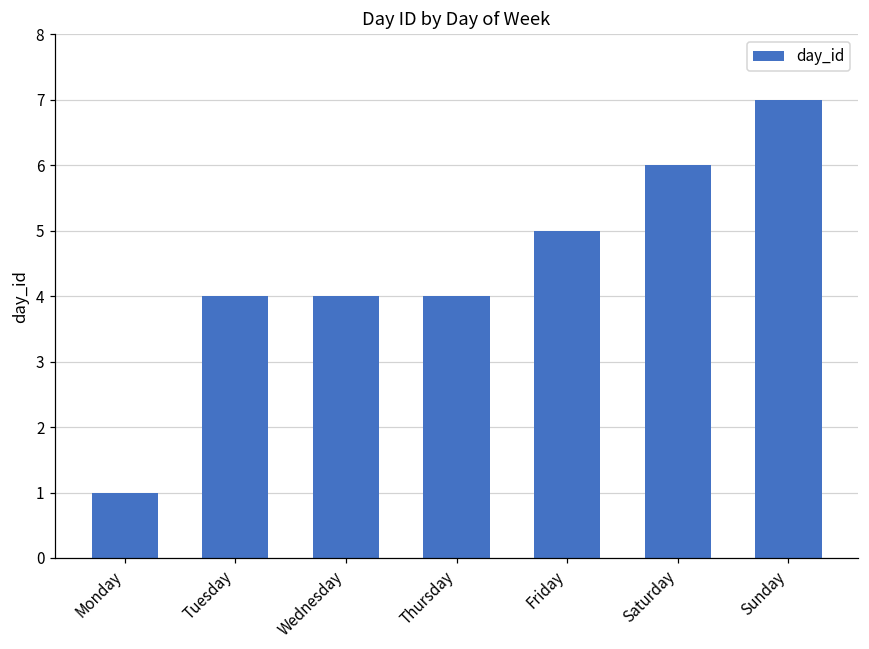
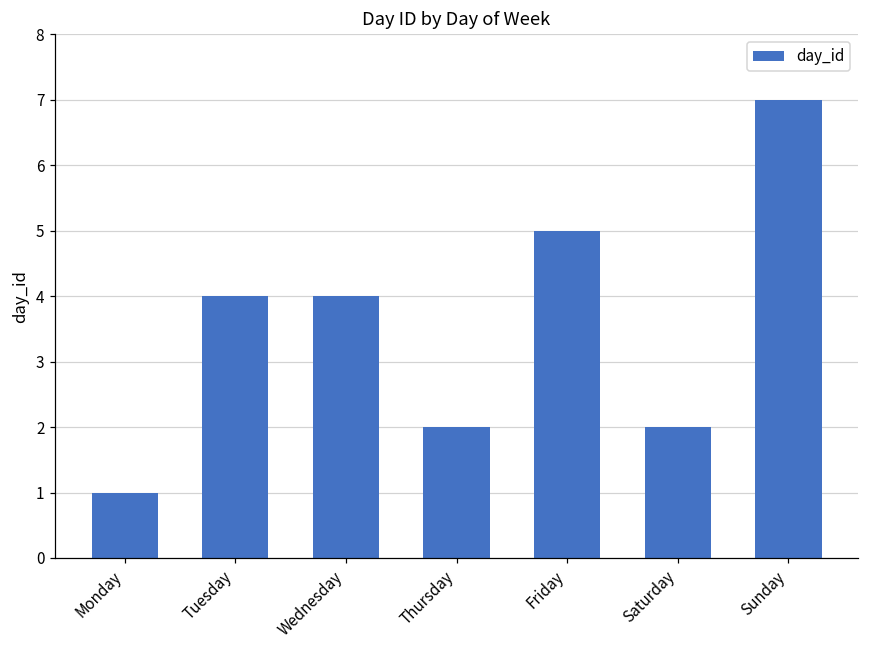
Thursday: 4 -> 2
Saturday: 6 -> 2
